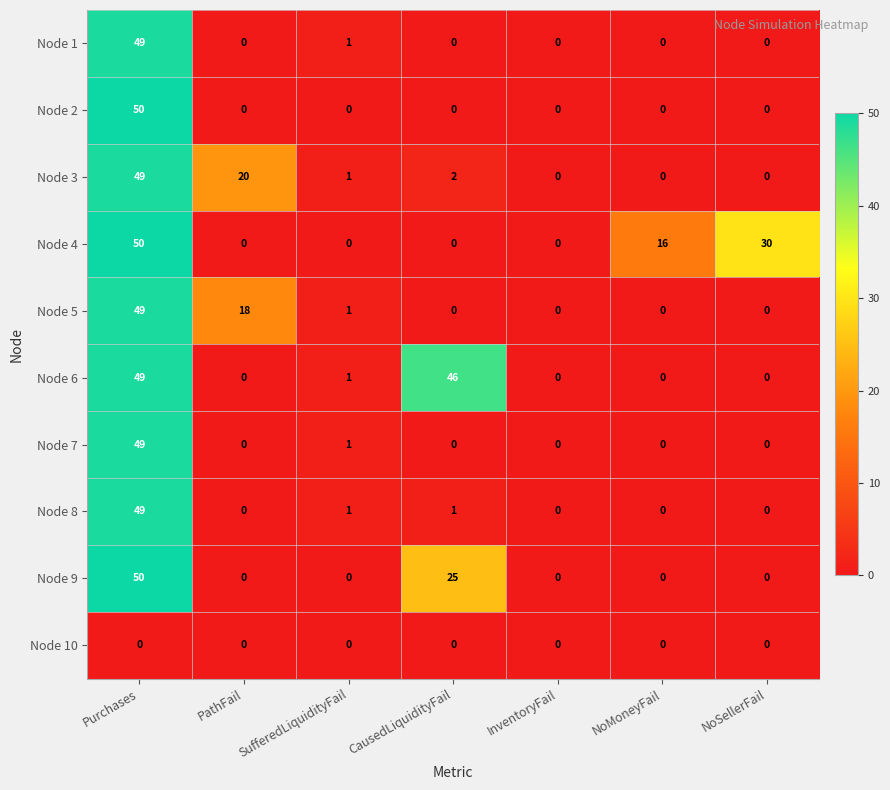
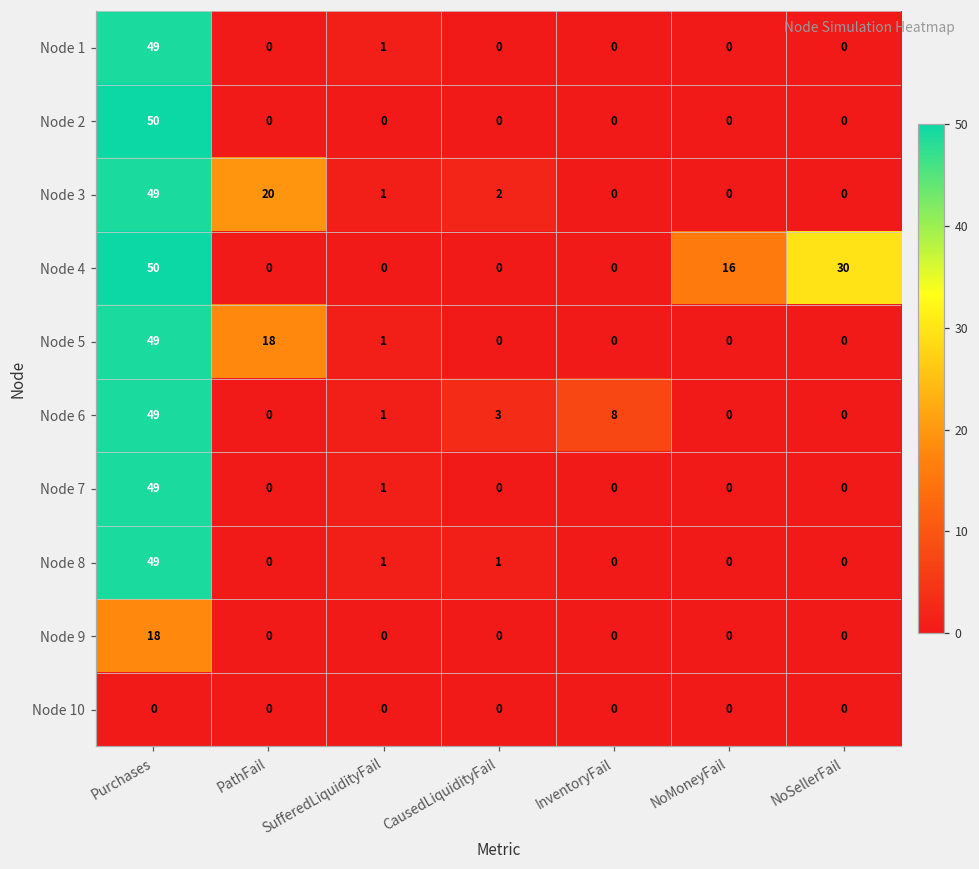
Node 6, CausedLiquidityFail: 46 -> 3
Node 6, InventoryFail: 0 -> 8
Node 9, Purchases: 50 -> 18
Node 9, CausedLiquidityFail: 25 -> 0
